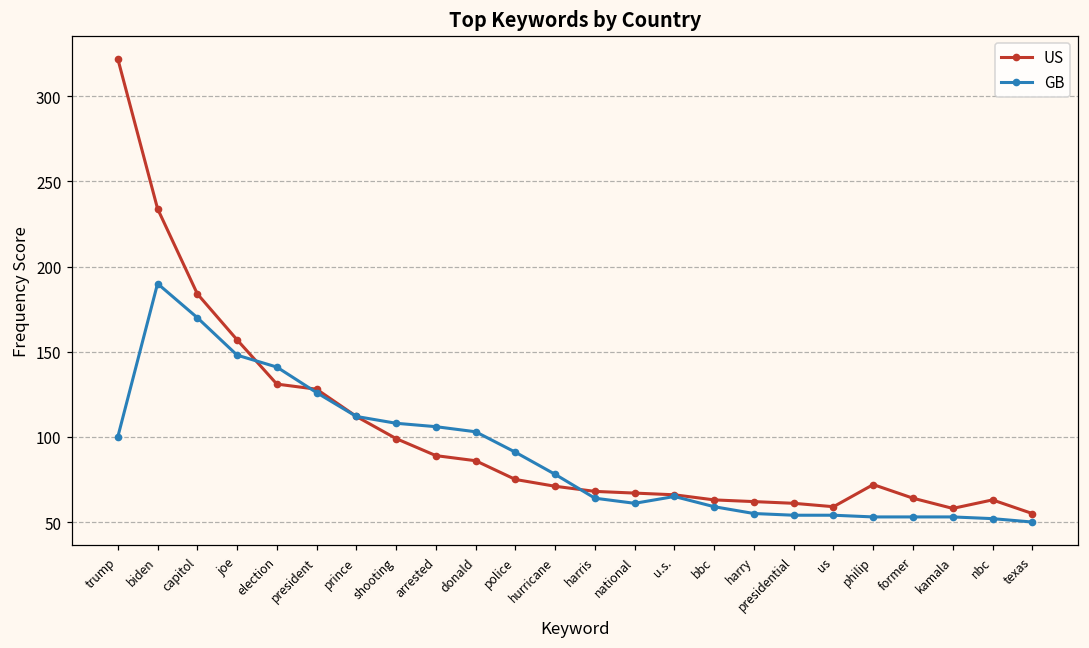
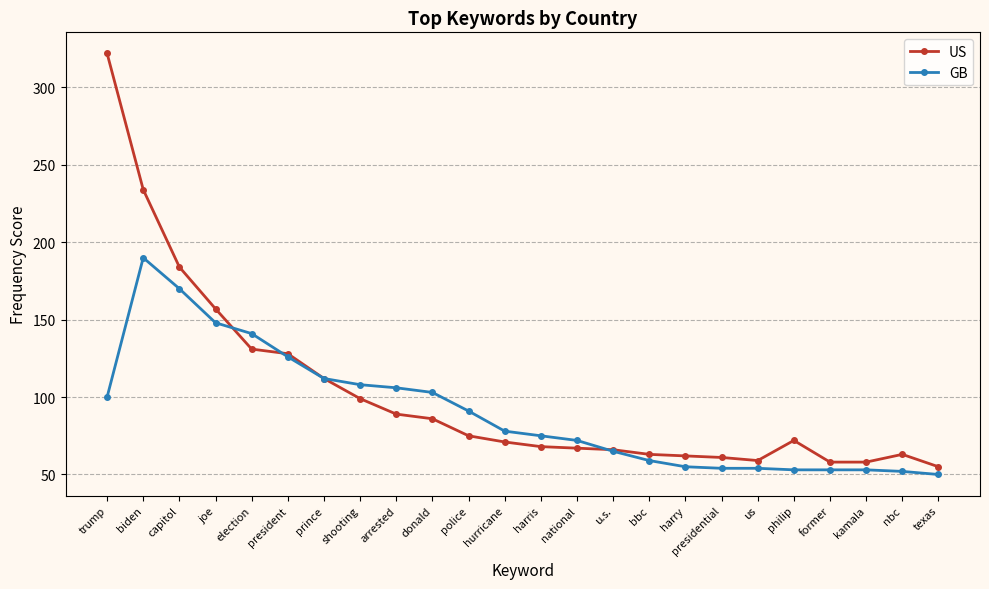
GB, harris: 64 -> 75
GB, national: 61 -> 72
US, former: 64 -> 58
